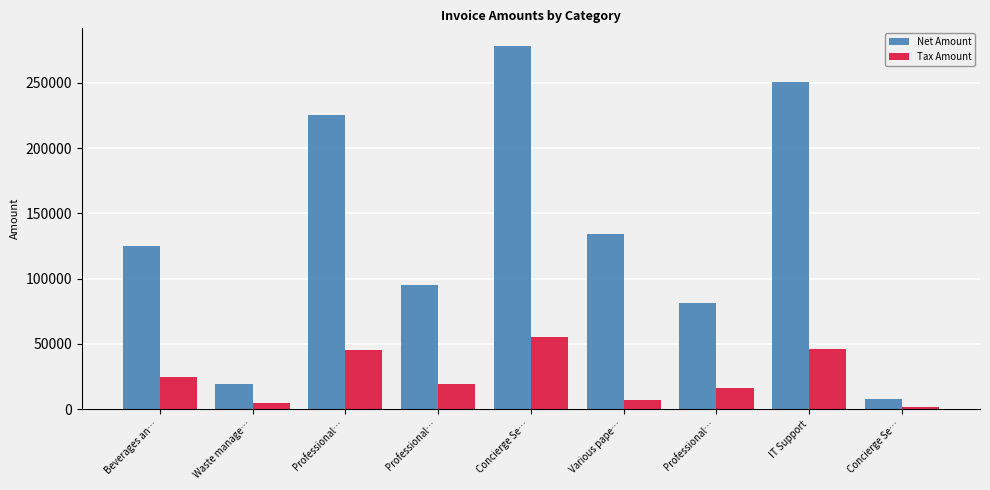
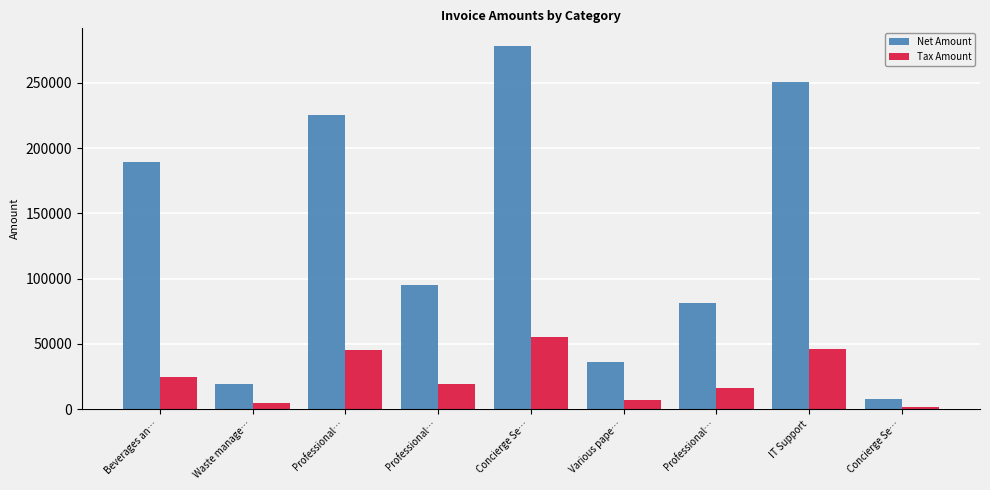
Net Amount, Beverages an…: 125000 -> 190000
Net Amount, Various pape…: 134000 -> 36000
